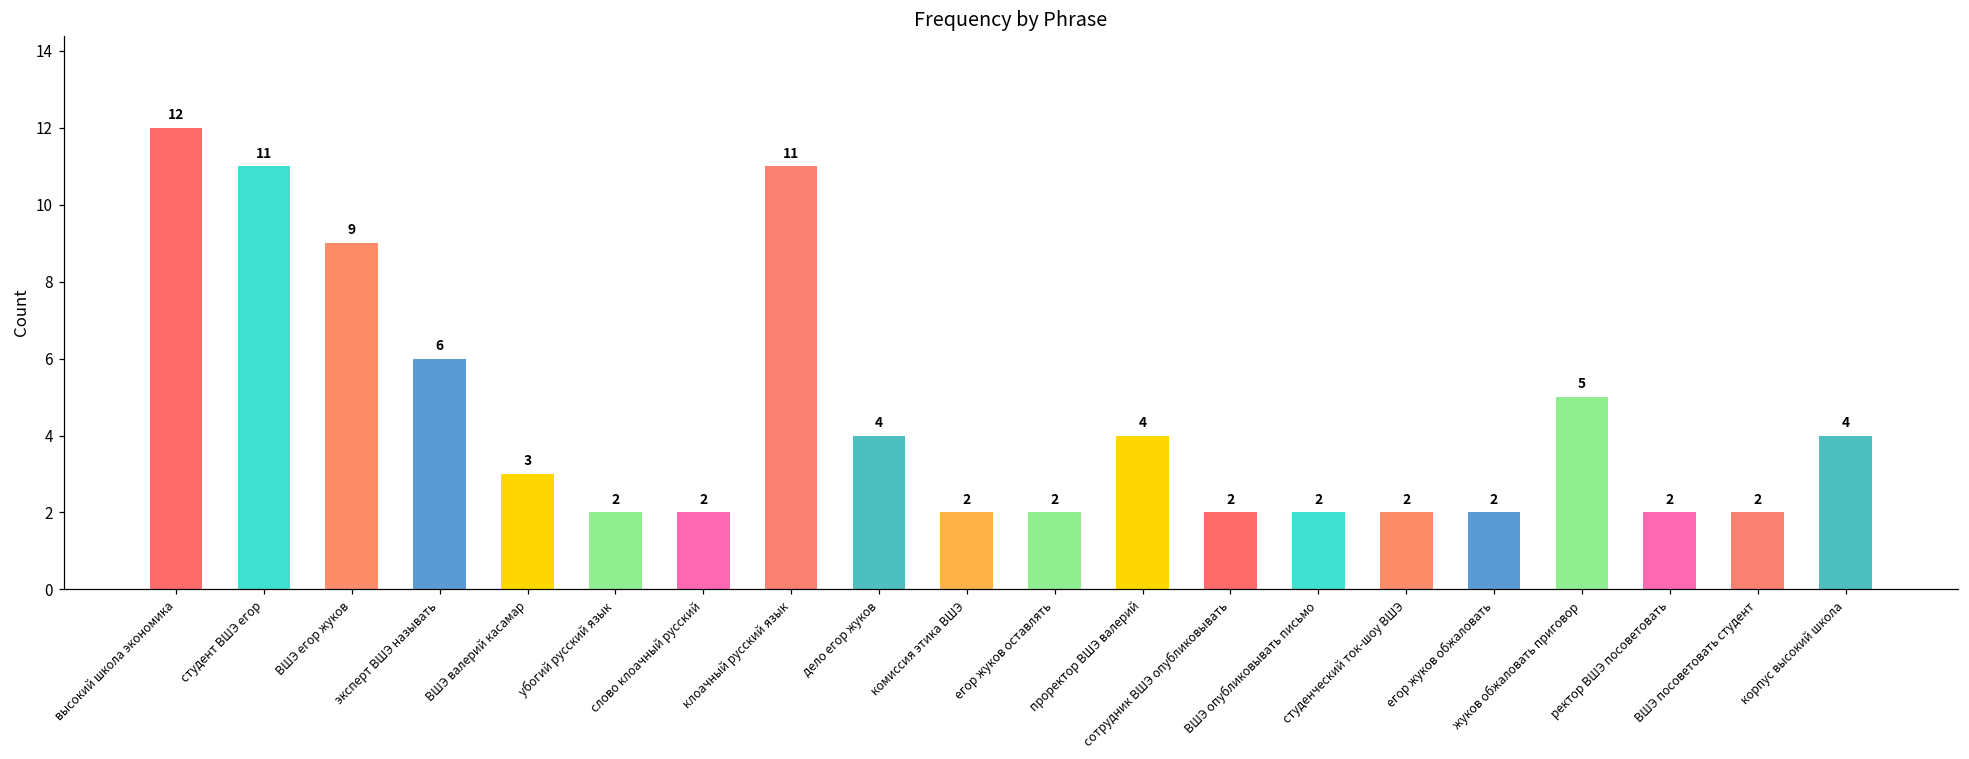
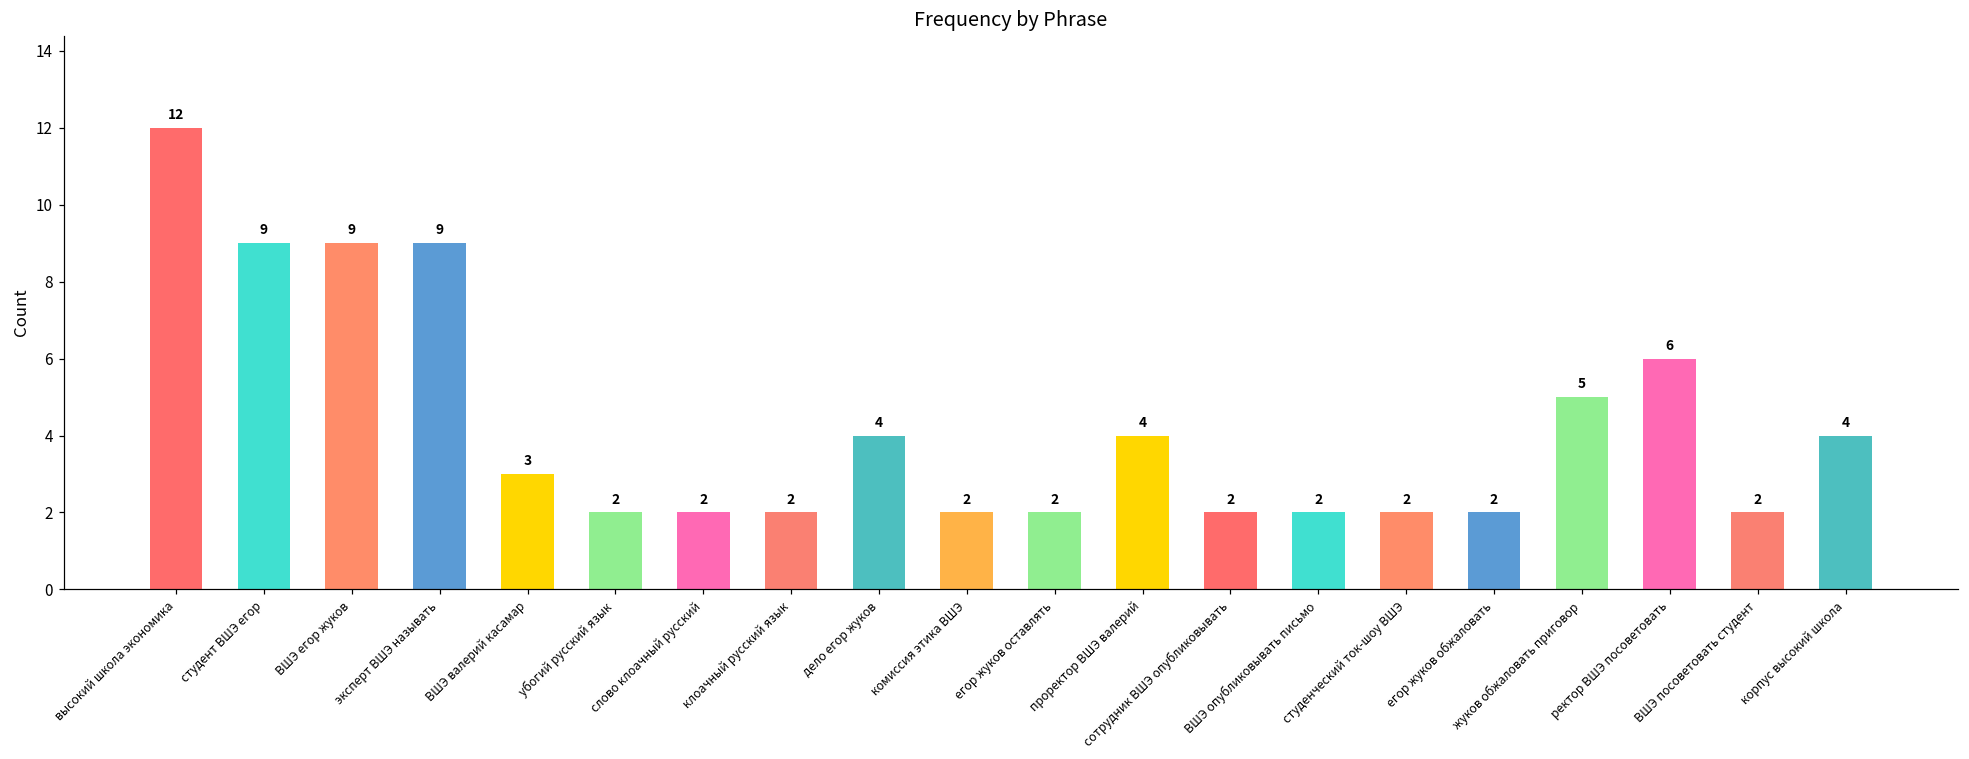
студент ВШЭ егор: 11 -> 9
эксперт ВШЭ называть: 6 -> 9
клоачный русский язык: 11 -> 2
ректор ВШЭ посоветовать: 2 -> 6
